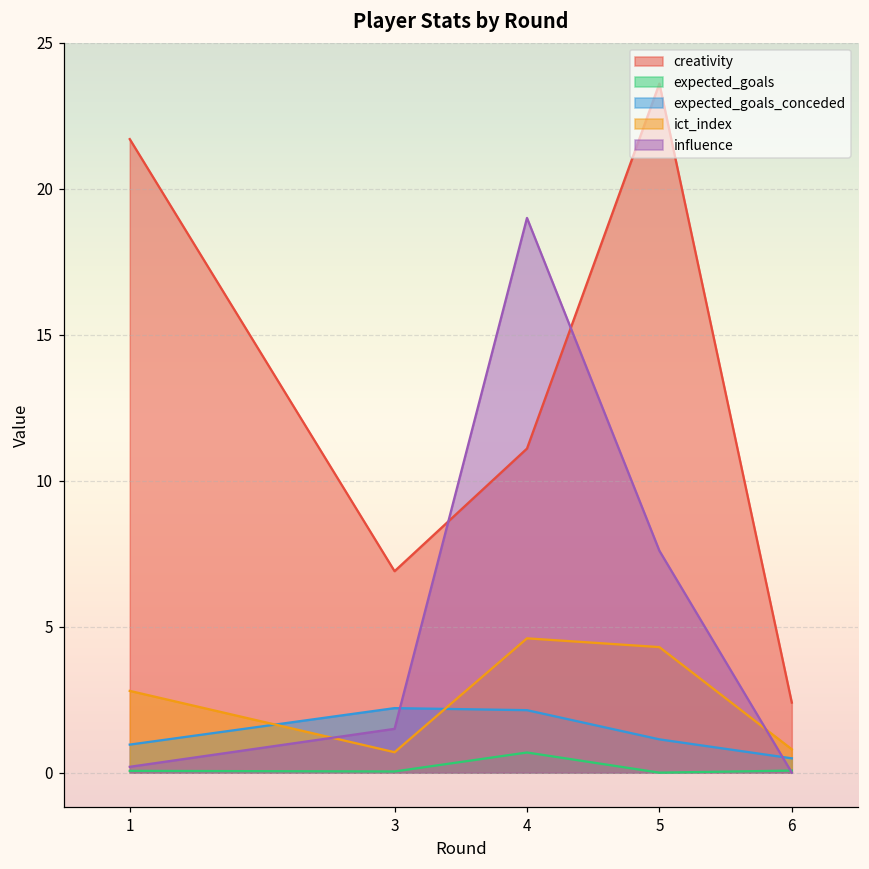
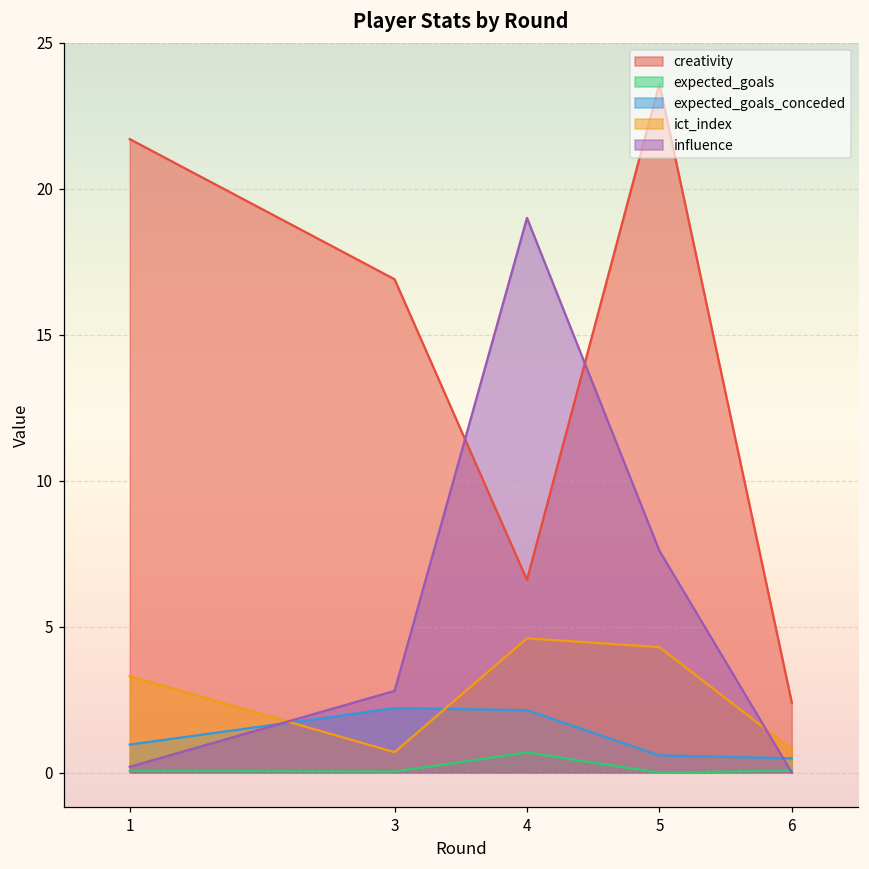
ict_index, 1: 2.8 -> 3.3
creativity, 3: 6.9 -> 16.9
influence, 3: 1.5 -> 2.8
creativity, 4: 11.1 -> 6.6
expected_goals_conceded, 5: 1.1 -> 0.6
